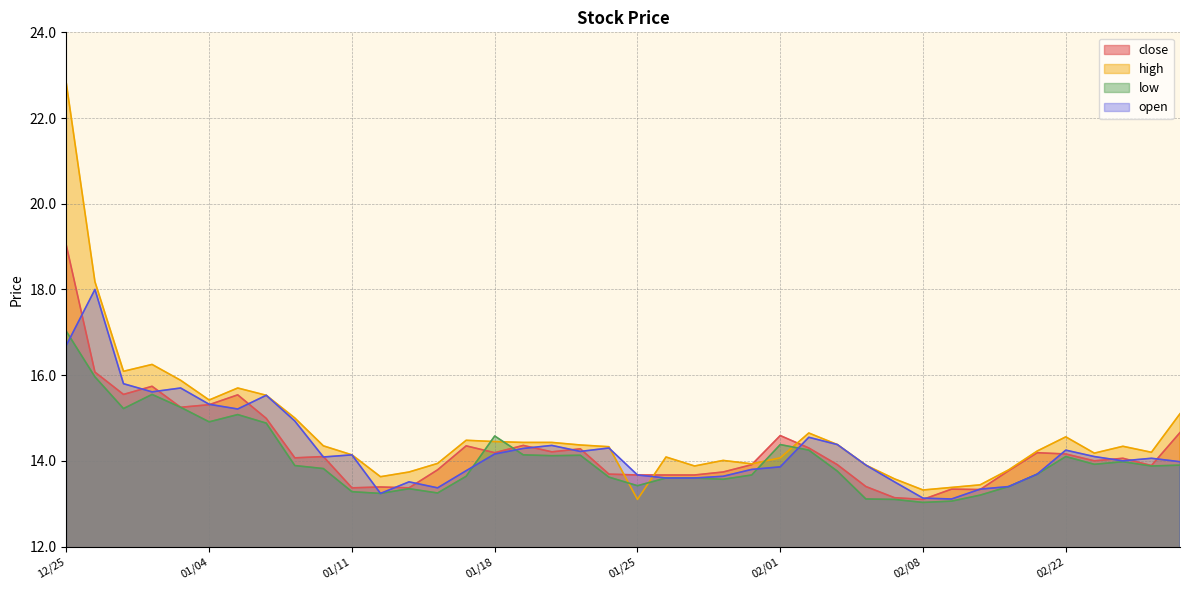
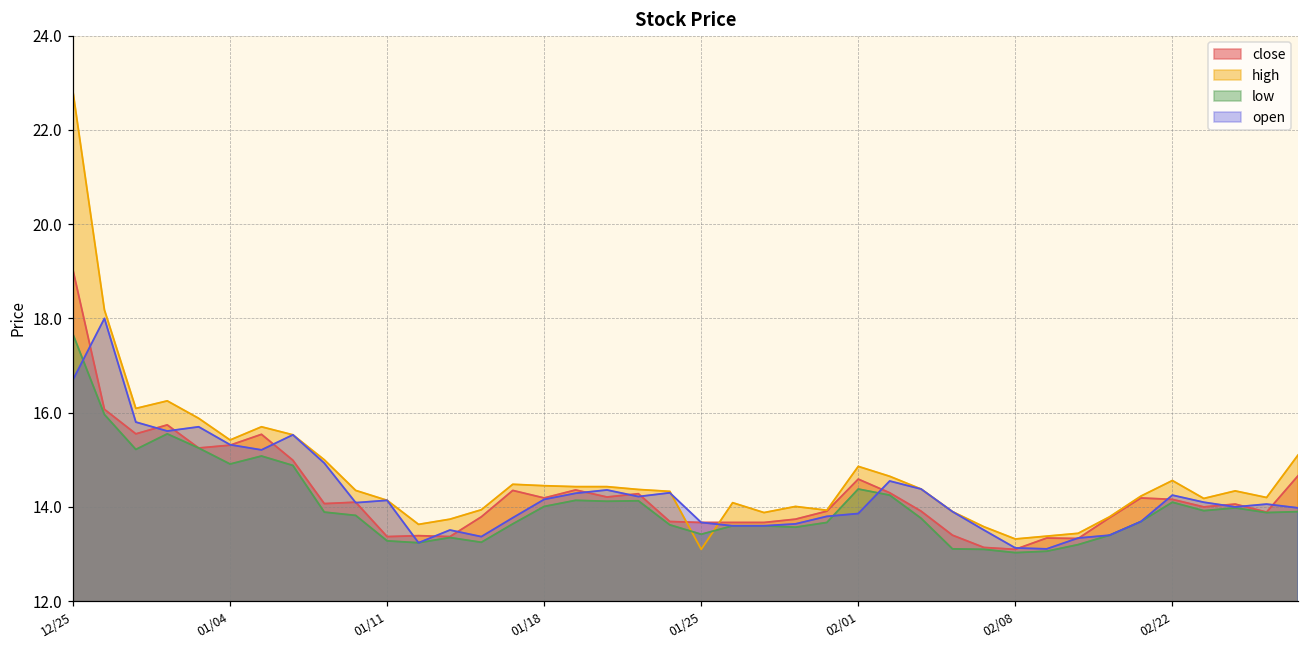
low, 12/25: 17.0 -> 17.7
low, 01/18: 14.6 -> 14.0
high, 02/01: 14.1 -> 14.9
